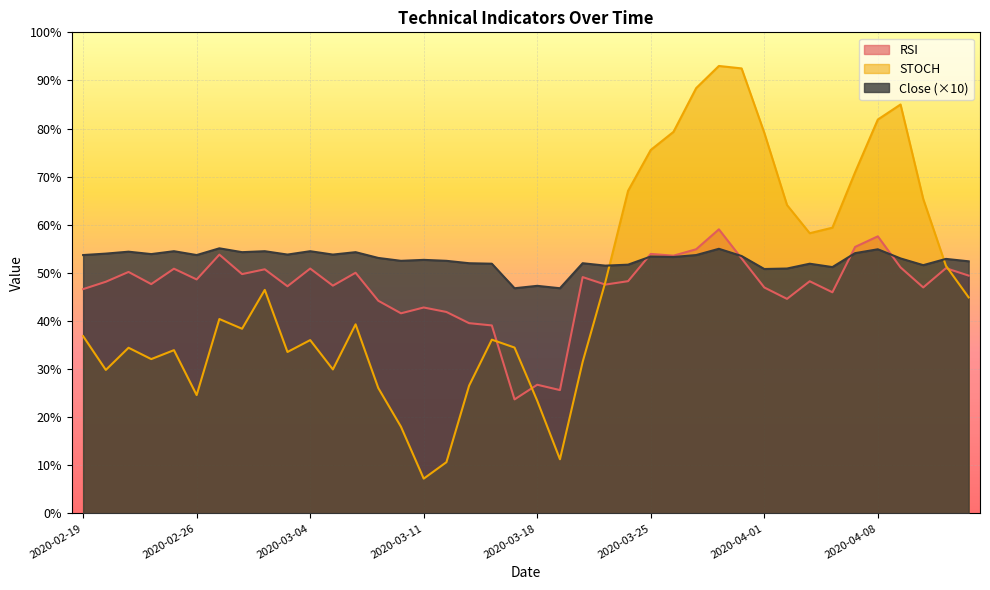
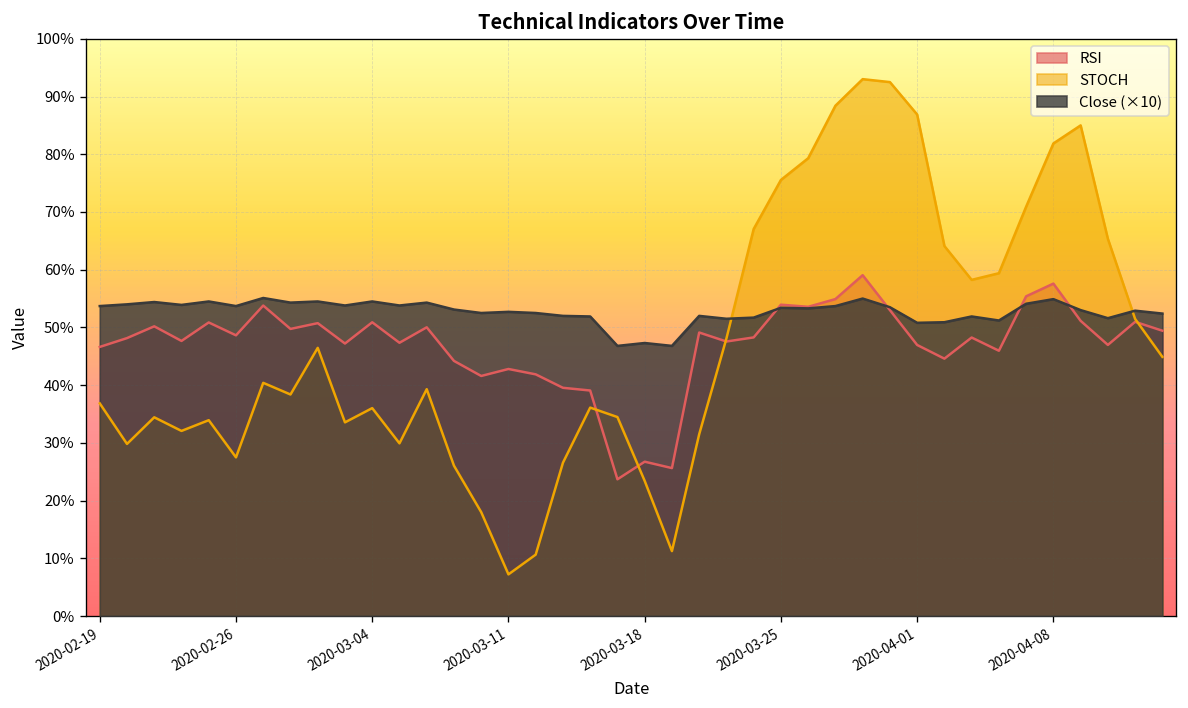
STOCH, 2020-02-26: 25% -> 27%
STOCH, 2020-04-01: 79% -> 87%
